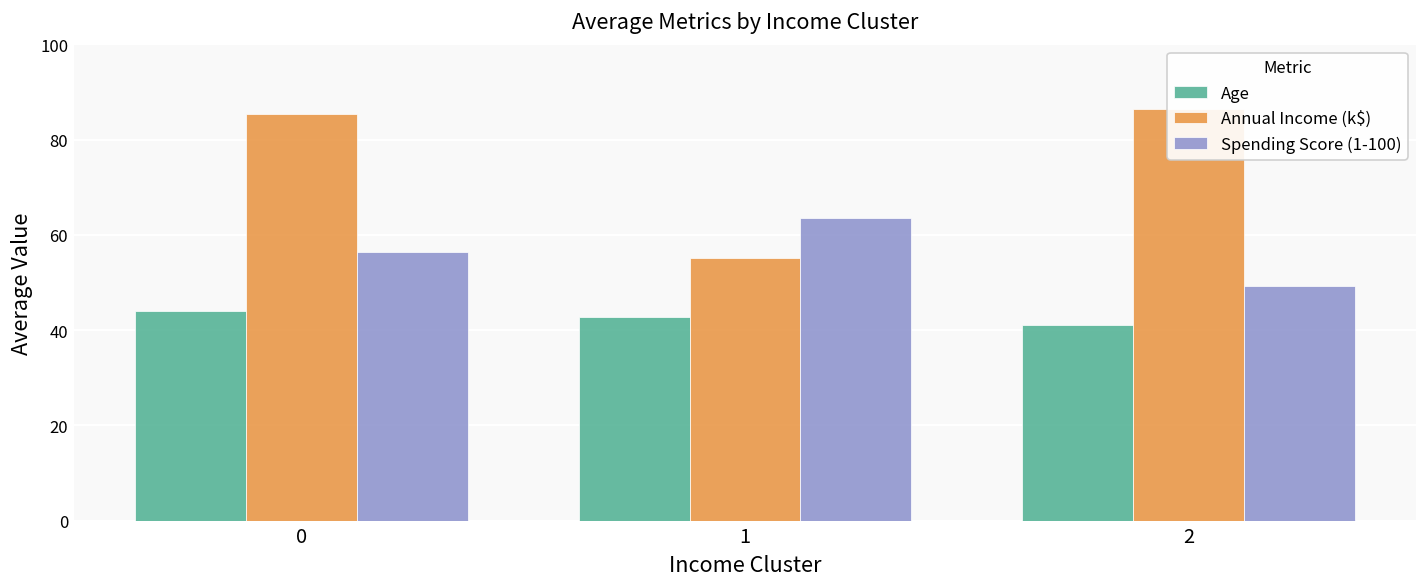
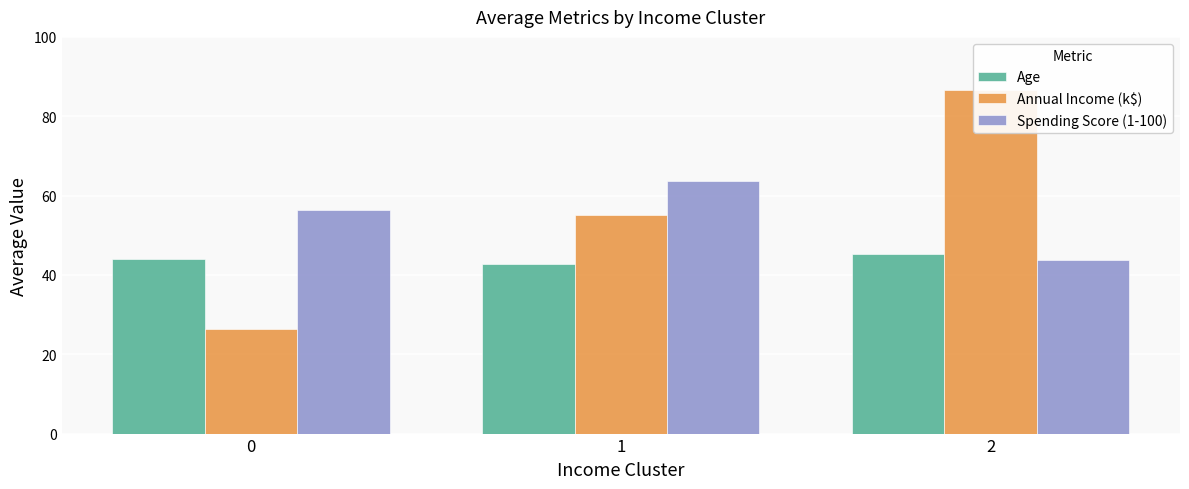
Annual Income (k$), 0: 85 -> 26
Age, 2: 41 -> 45
Spending Score (1-100), 2: 49 -> 44
